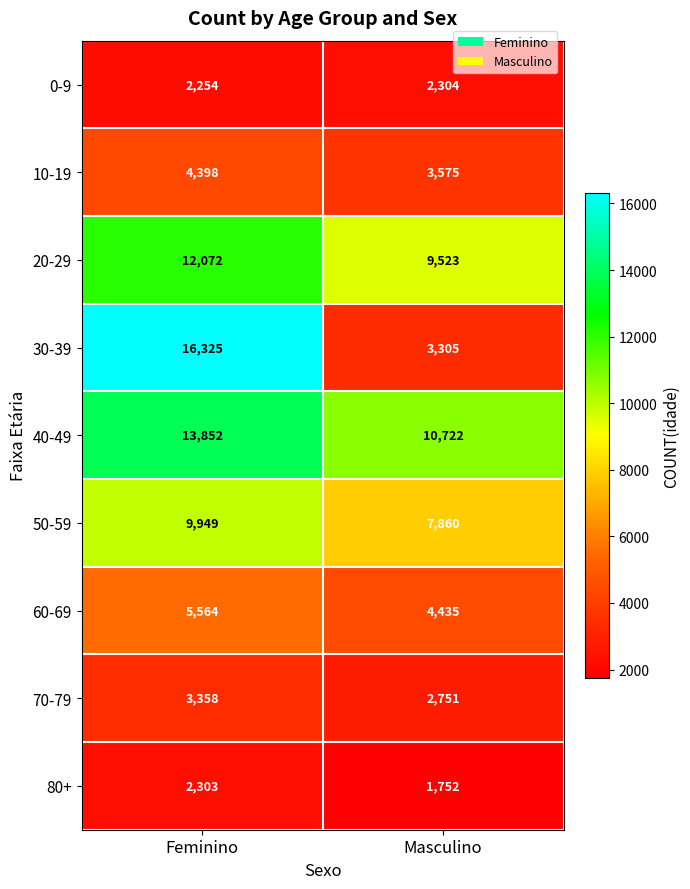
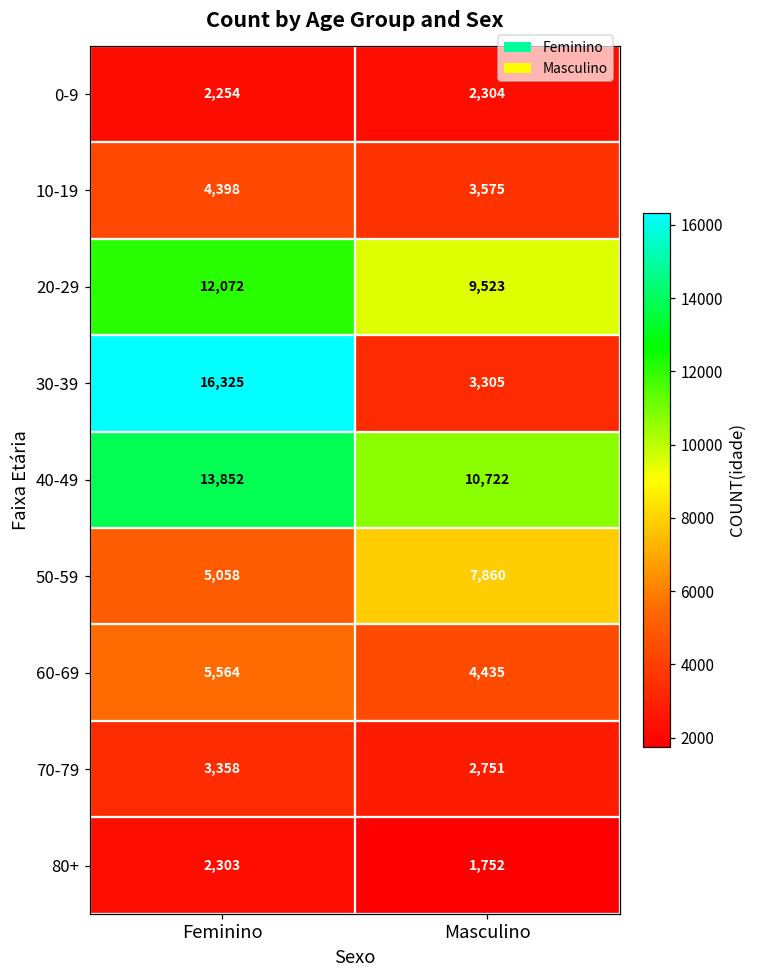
50-59, Feminino: 9,949 -> 5,058
